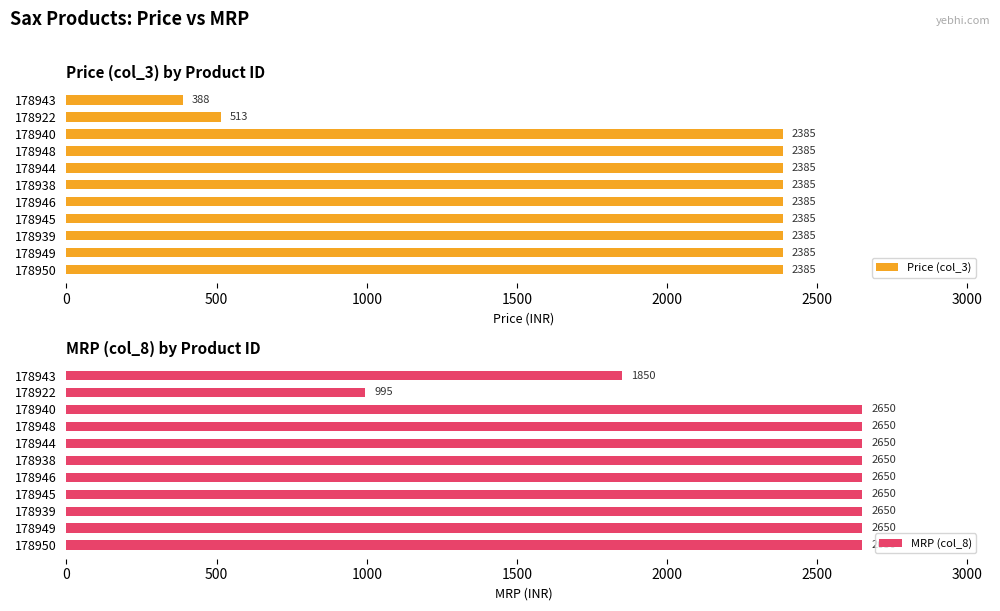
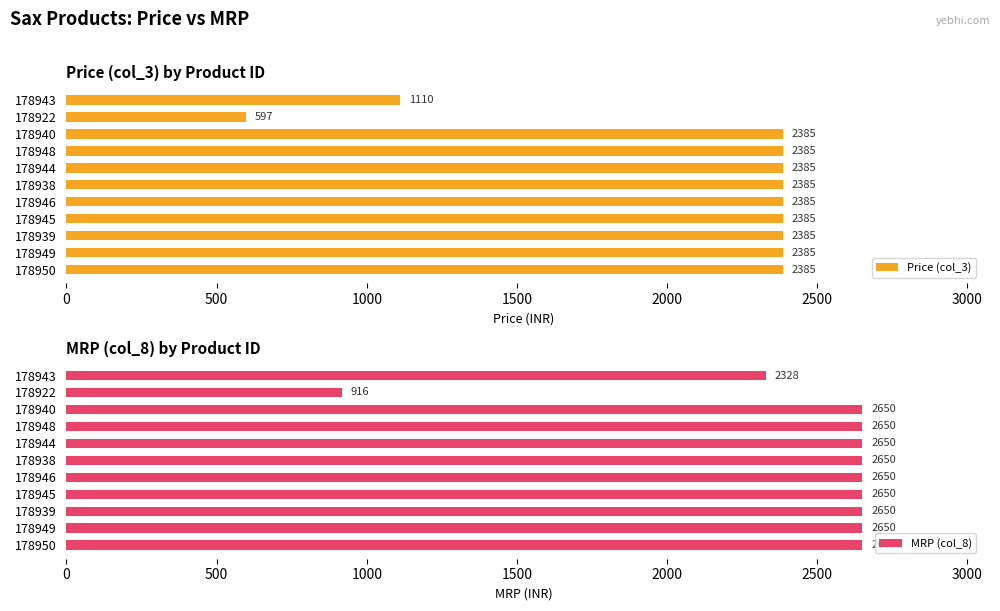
Price (col_3) by Product ID, 178943: 388 -> 1110
Price (col_3) by Product ID, 178922: 513 -> 597
MRP (col_8) by Product ID, 178943: 1850 -> 2328
MRP (col_8) by Product ID, 178922: 995 -> 916
